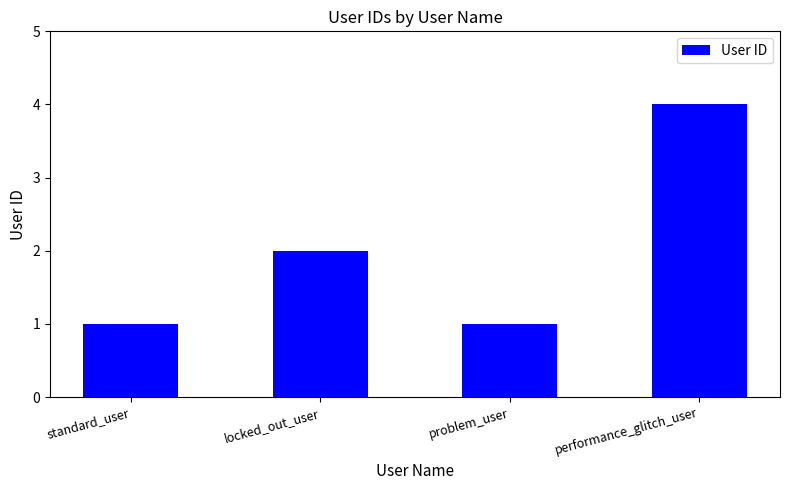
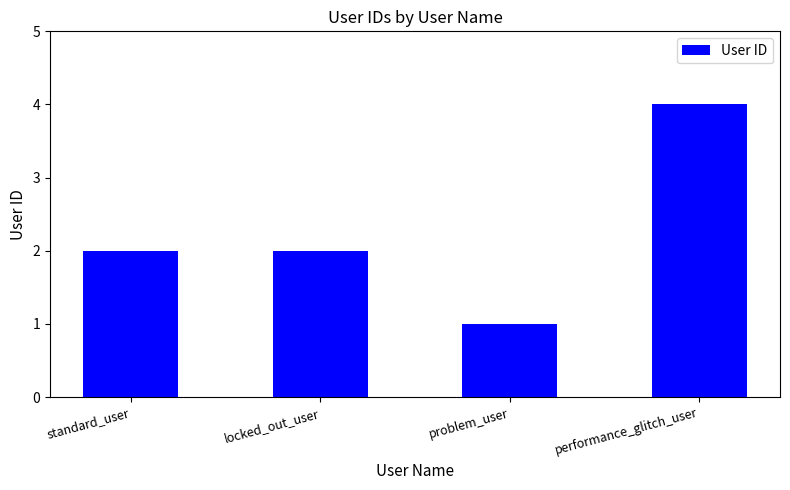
standard_user: 1 -> 2
